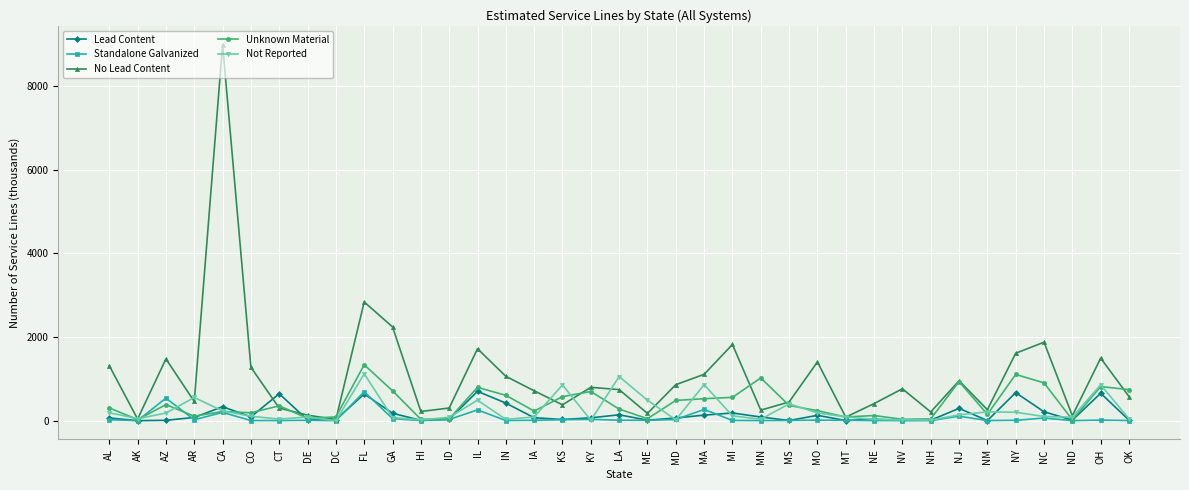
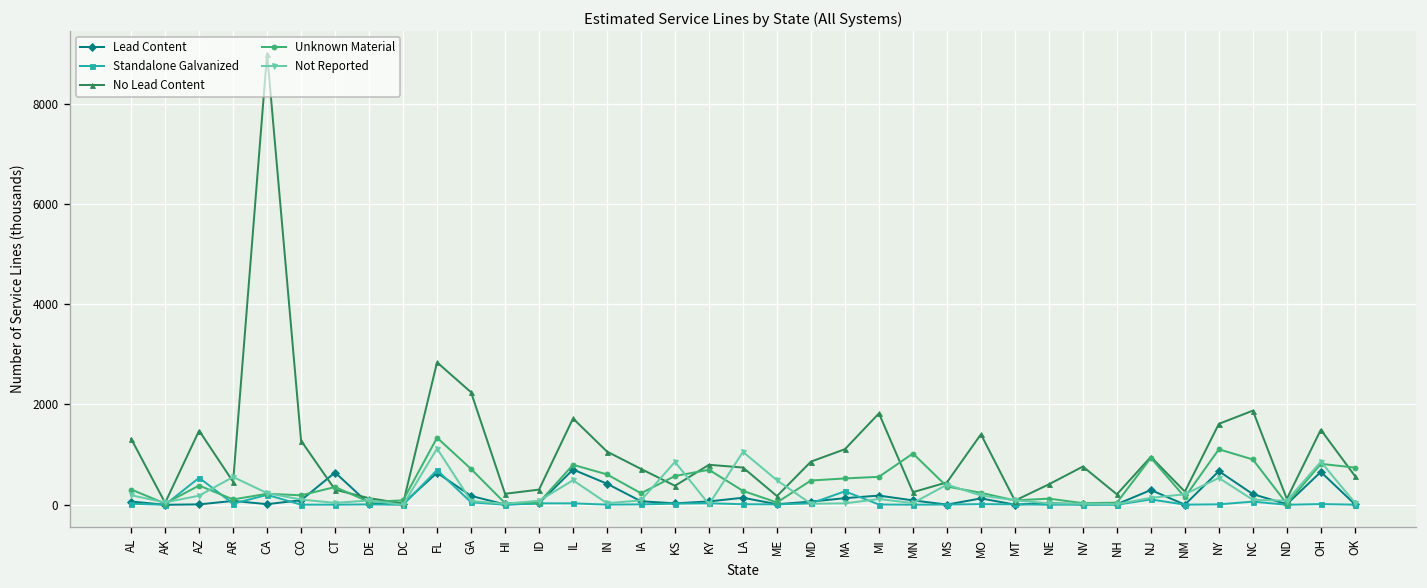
Lead Content, CA: 300 -> 0
Standalone Galvanized, IL: 300 -> 0
Not Reported, MA: 900 -> 0
Not Reported, NY: 200 -> 500
